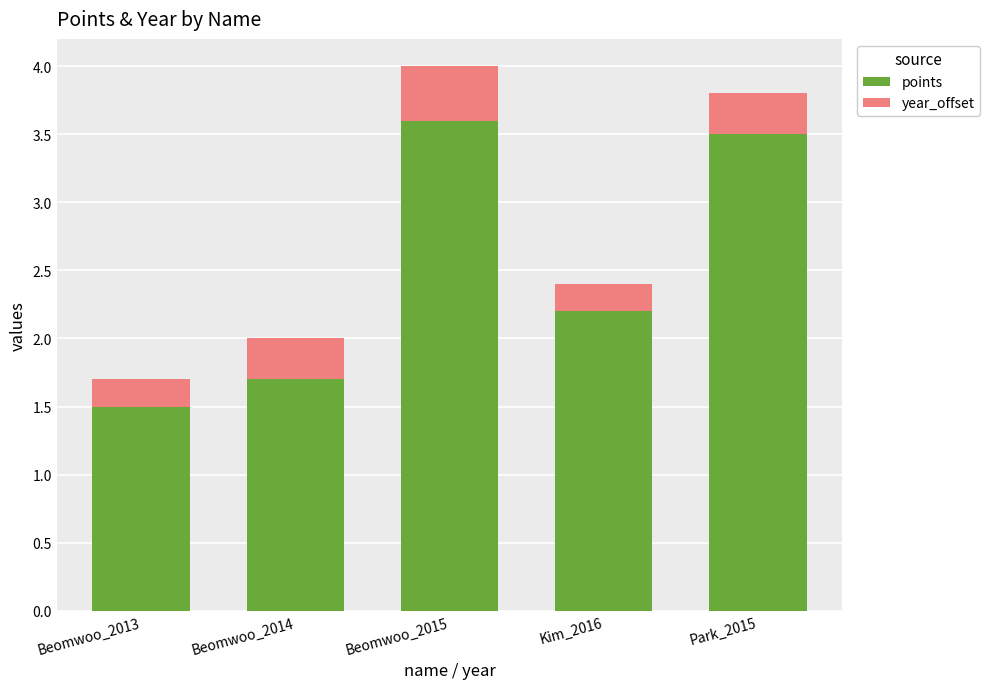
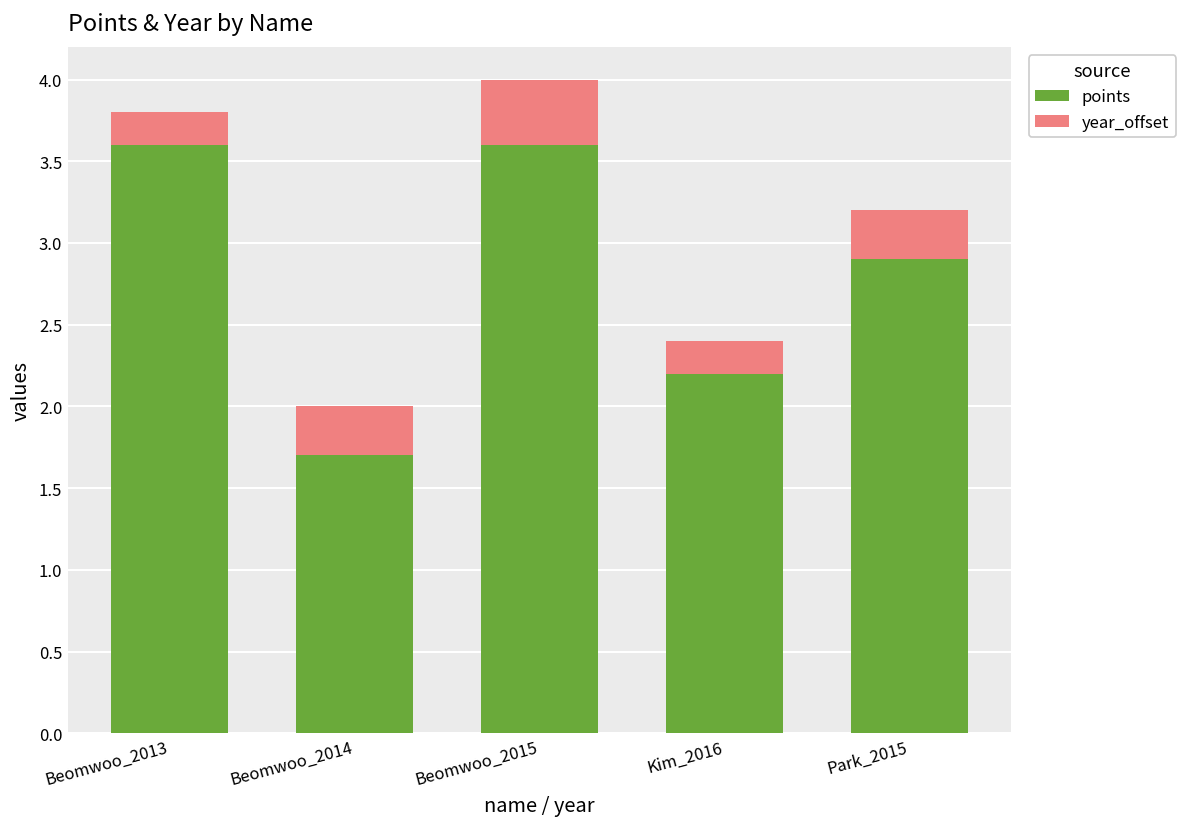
points, Beomwoo_2013: 1.5 -> 3.6
points, Park_2015: 3.5 -> 2.9
